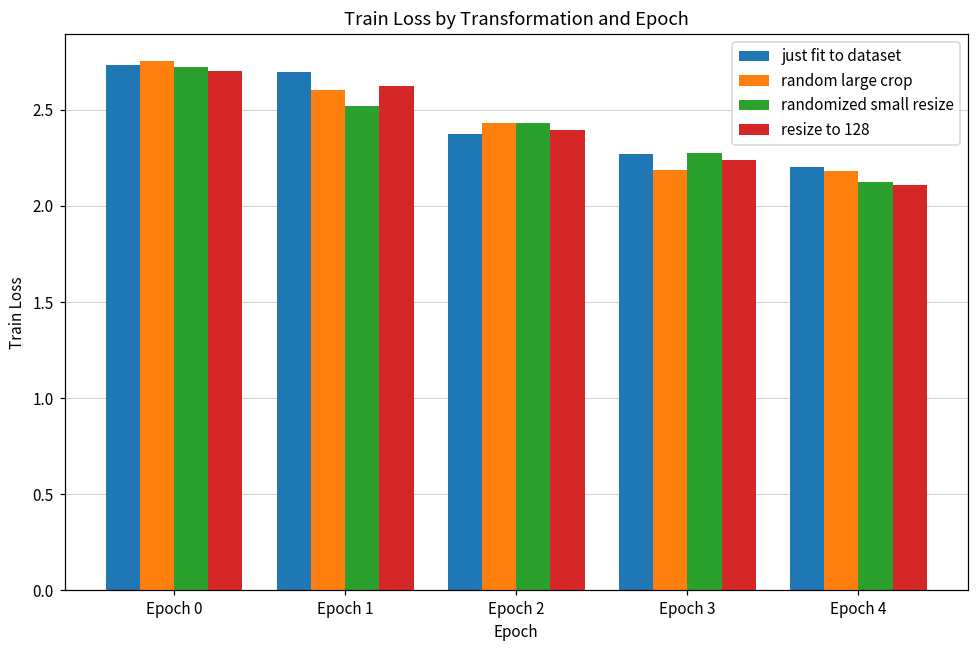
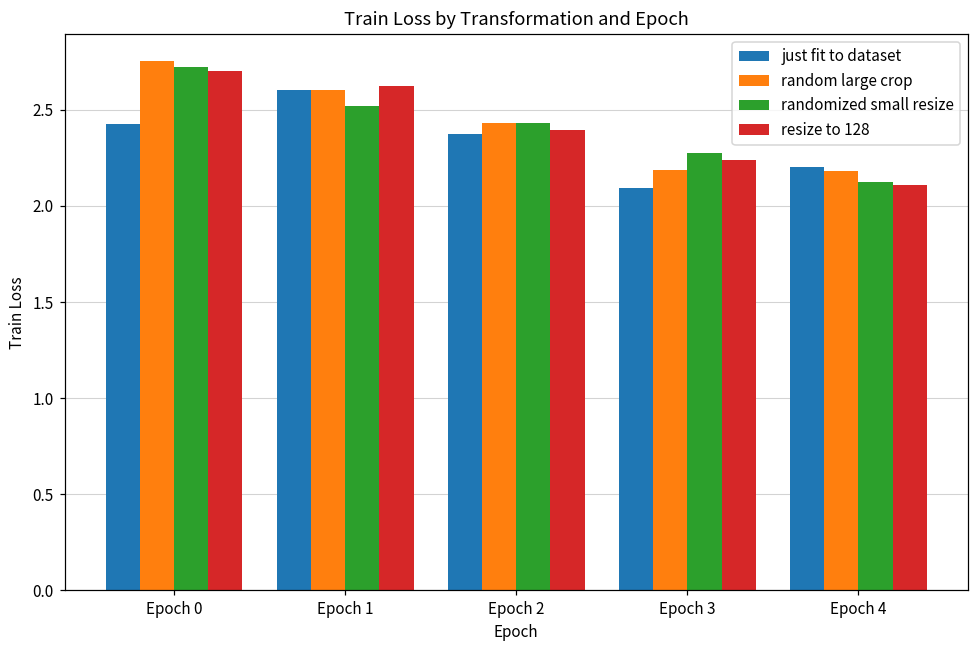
just fit to dataset, Epoch 0: 2.73 -> 2.43
just fit to dataset, Epoch 1: 2.70 -> 2.60
just fit to dataset, Epoch 3: 2.27 -> 2.09
